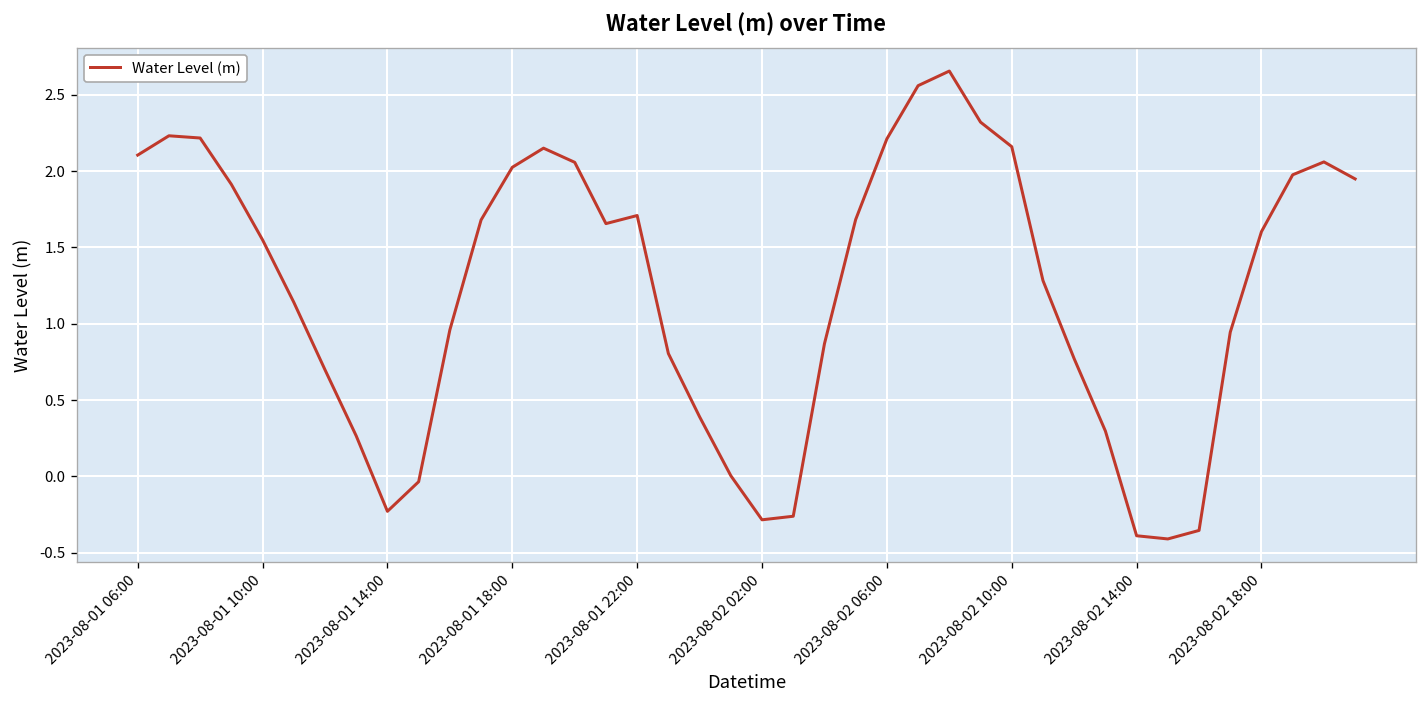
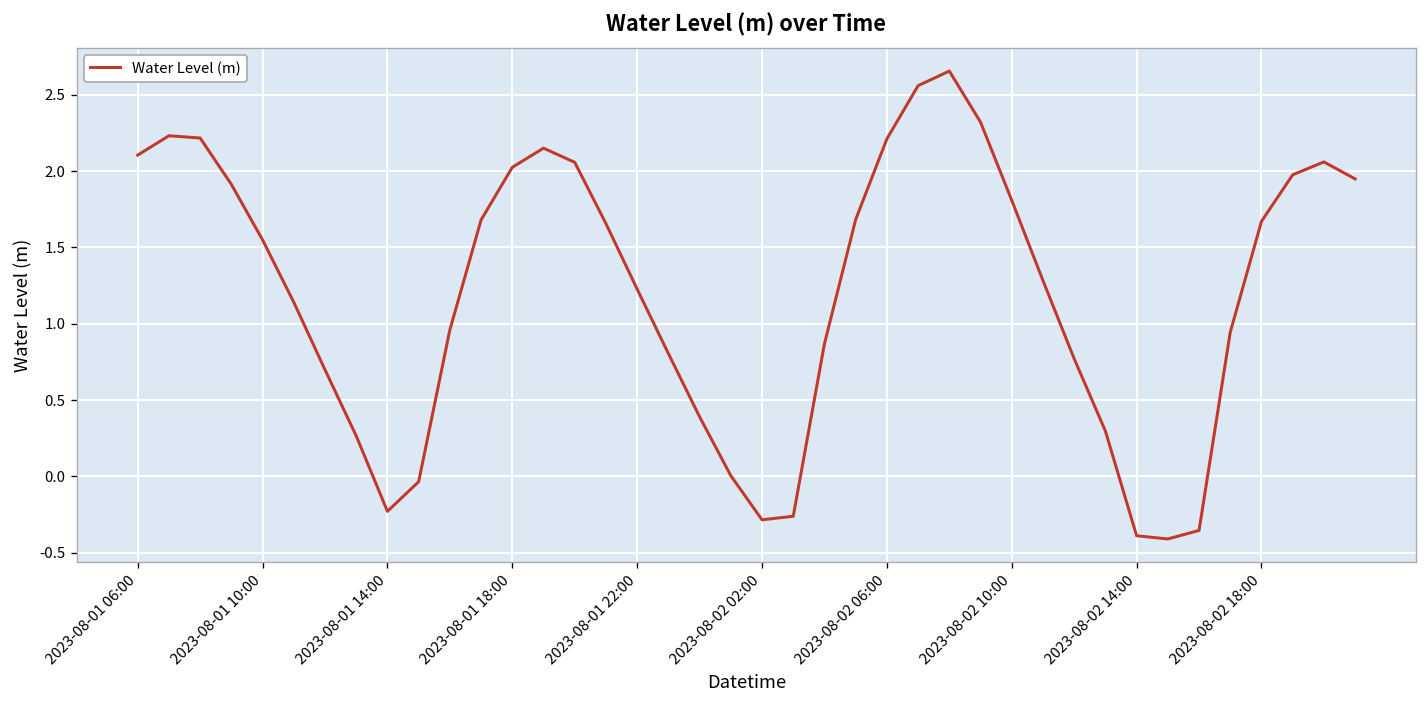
2023-08-01 22:00: 1.71 -> 1.23
2023-08-02 10:00: 2.16 -> 1.81
2023-08-02 18:00: 1.60 -> 1.67
